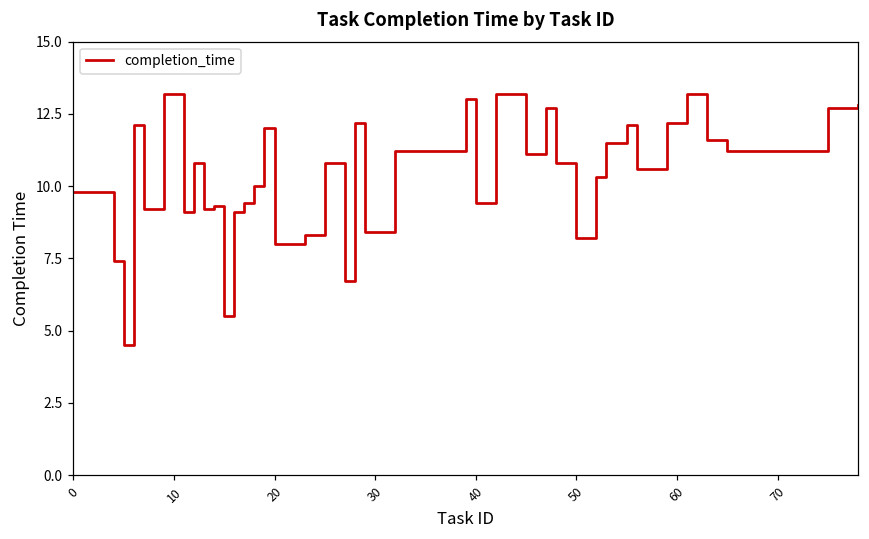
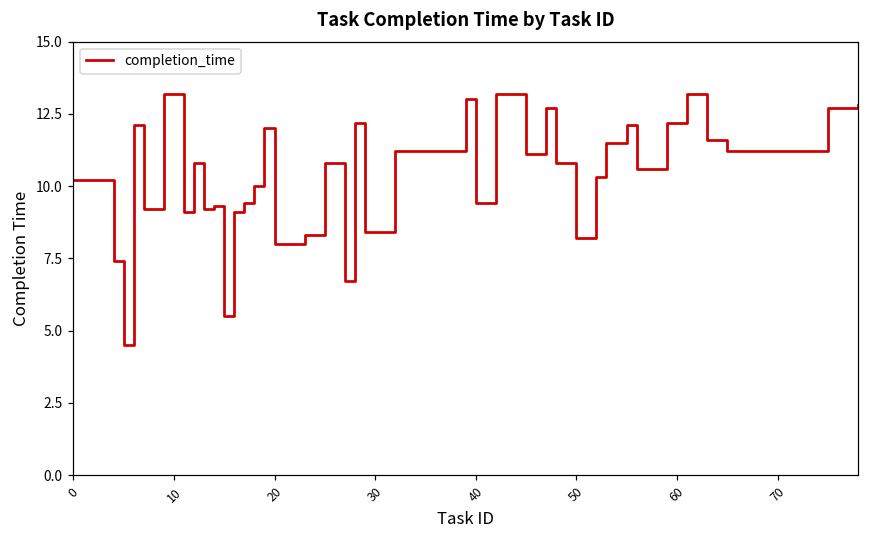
0: 9.8 -> 10.2
